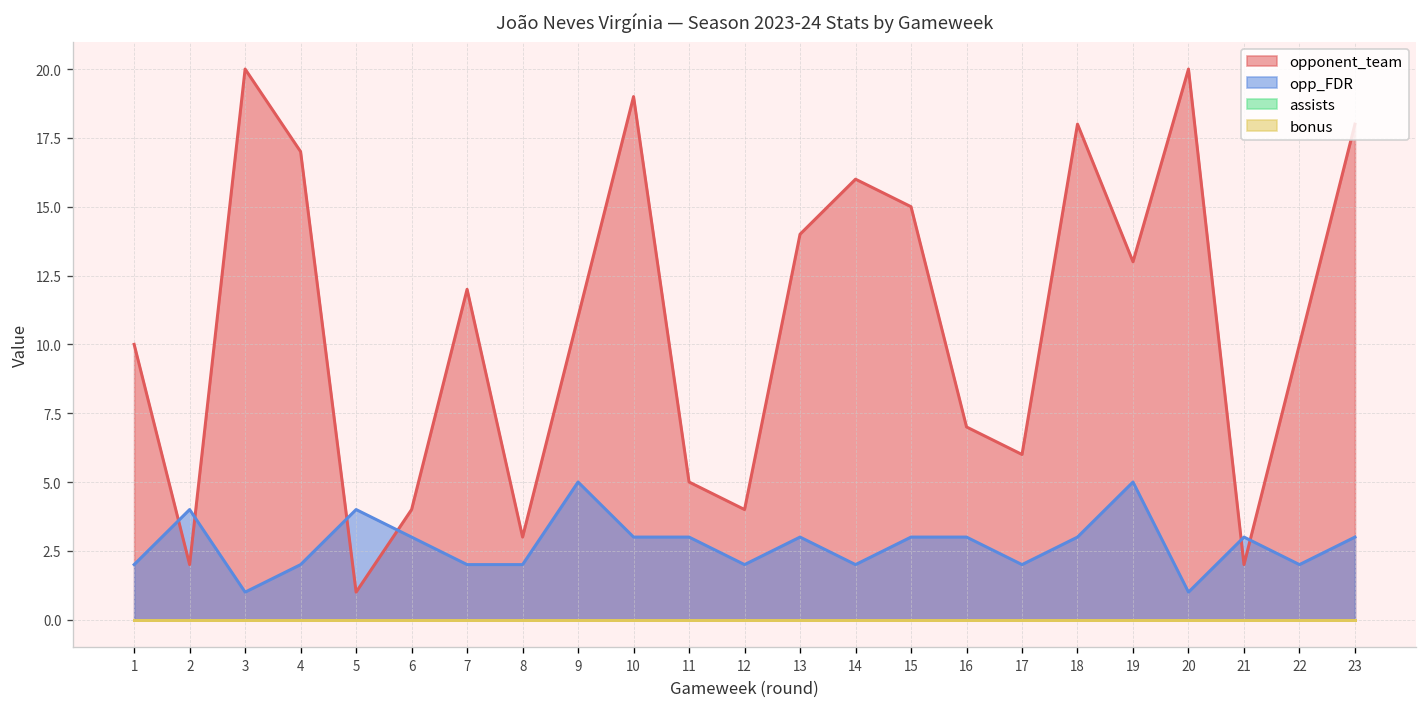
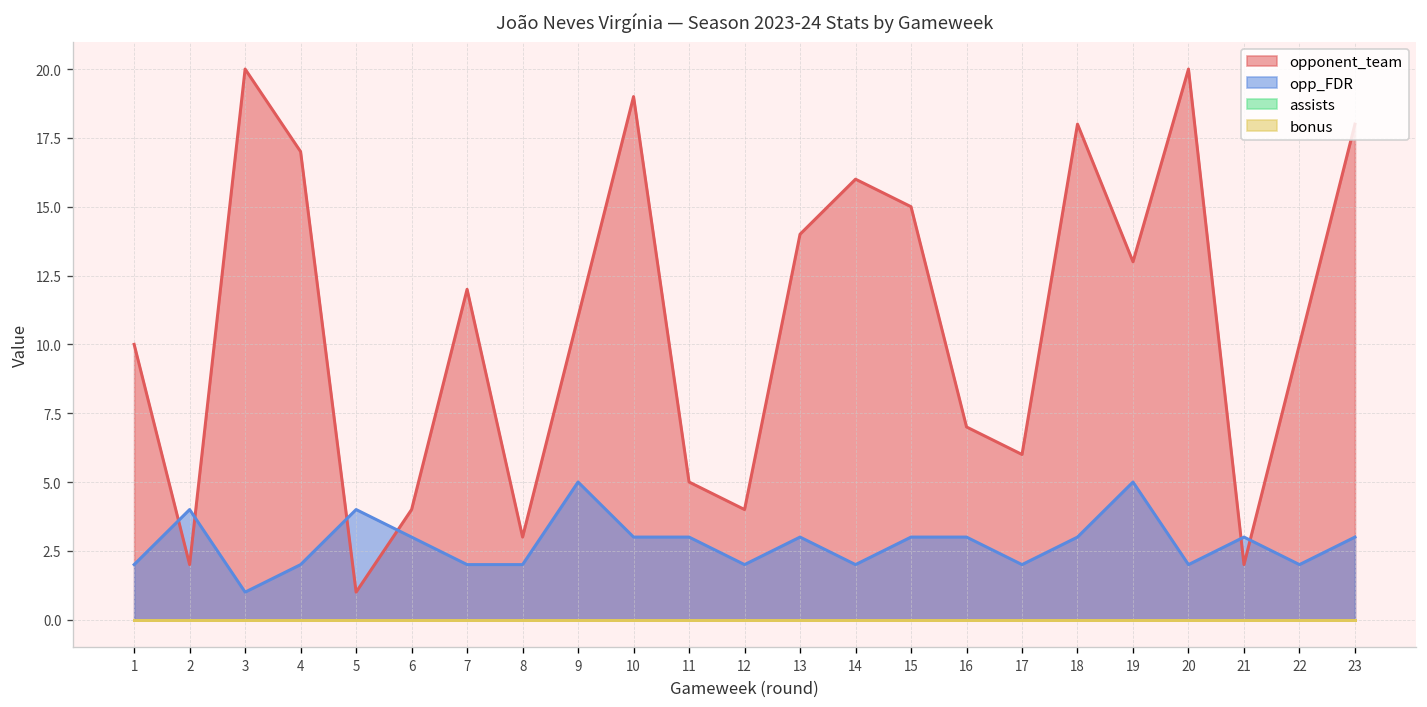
opp_FDR, 20: 1 -> 2
